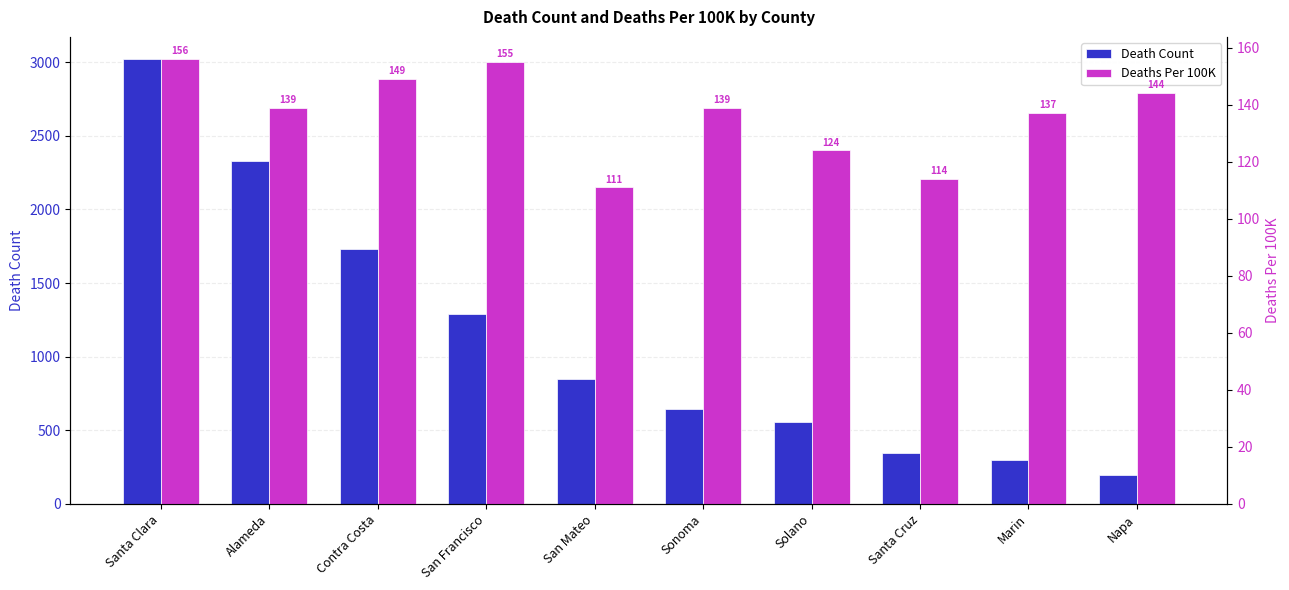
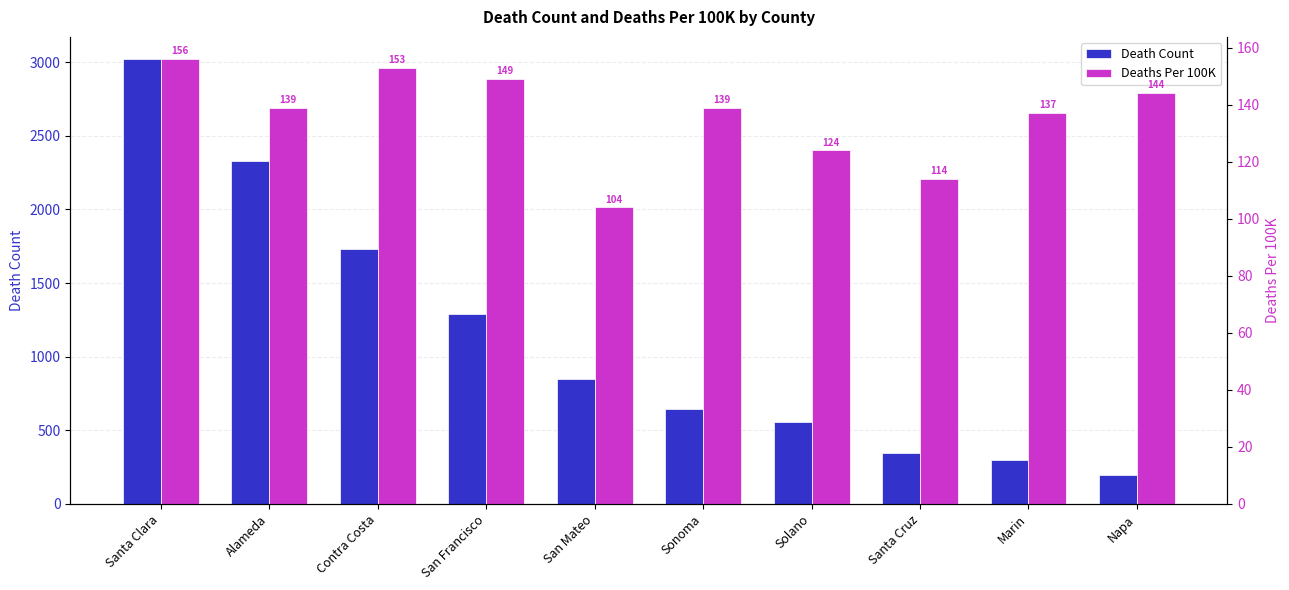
Deaths Per 100K, Contra Costa: 149 -> 153
Deaths Per 100K, San Francisco: 155 -> 149
Deaths Per 100K, San Mateo: 111 -> 104
